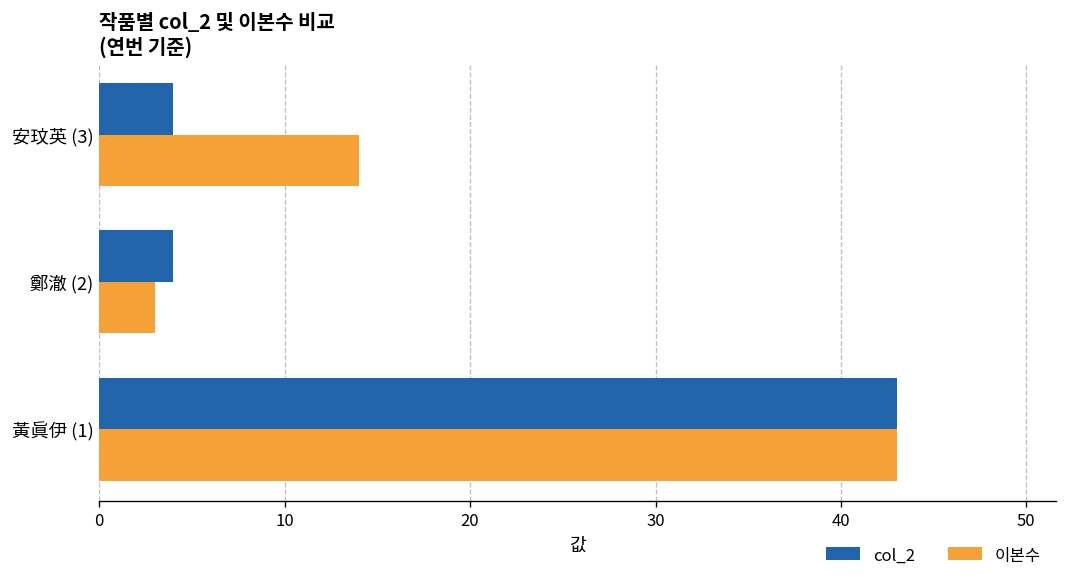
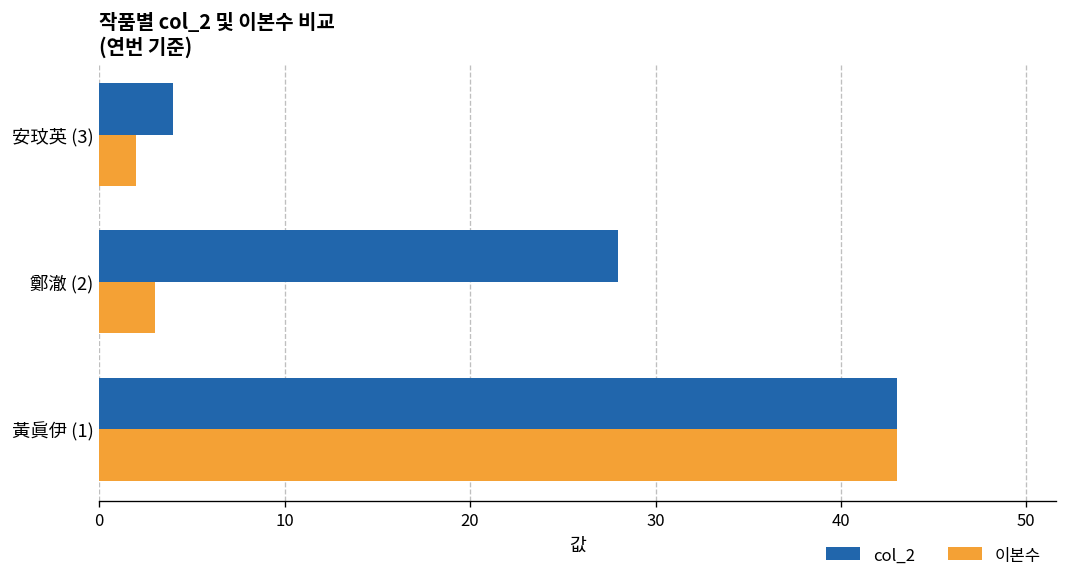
이본수, 安玟英 (3): 14 -> 2
col_2, 鄭澈 (2): 4 -> 28
